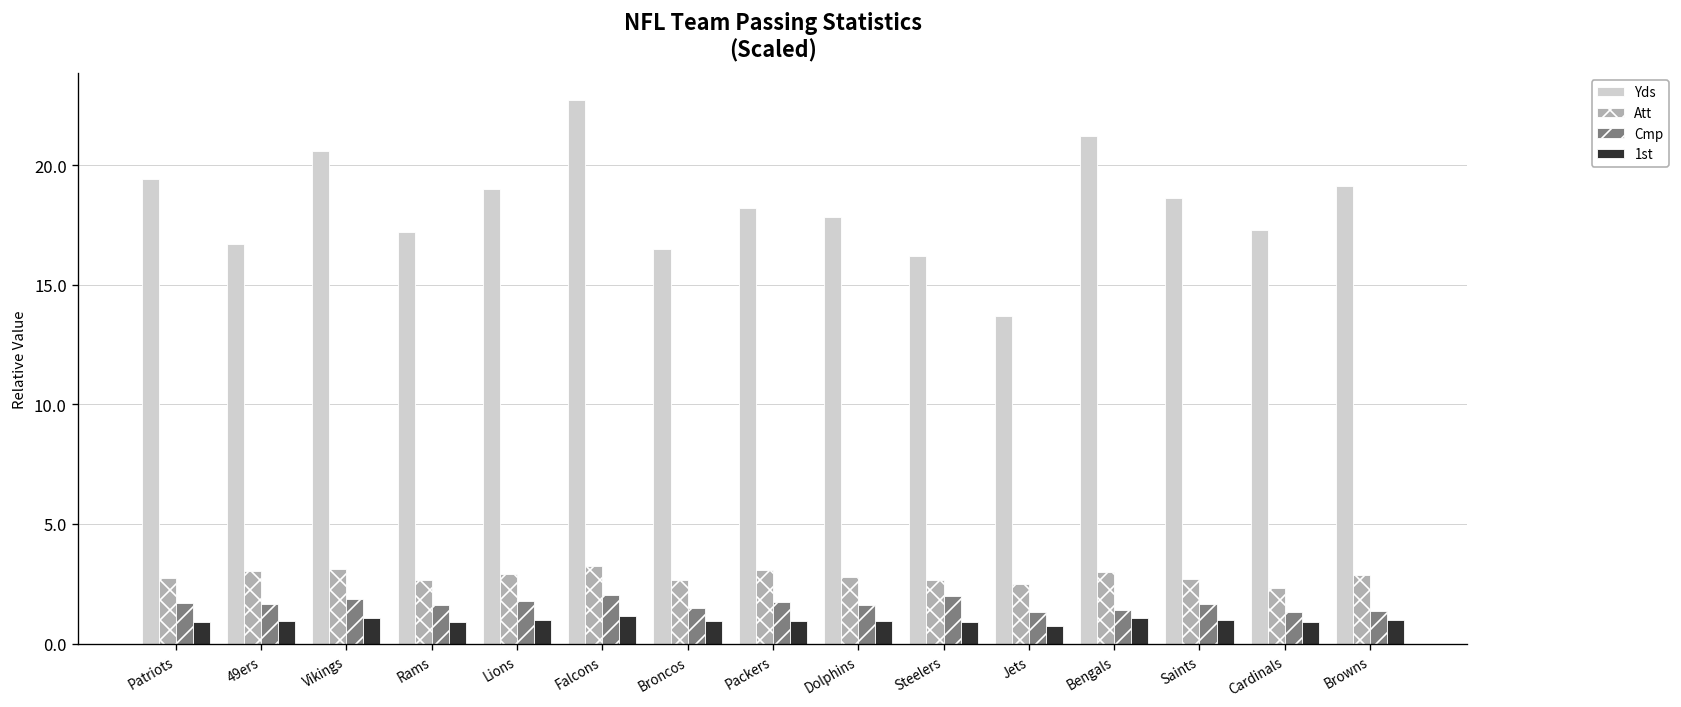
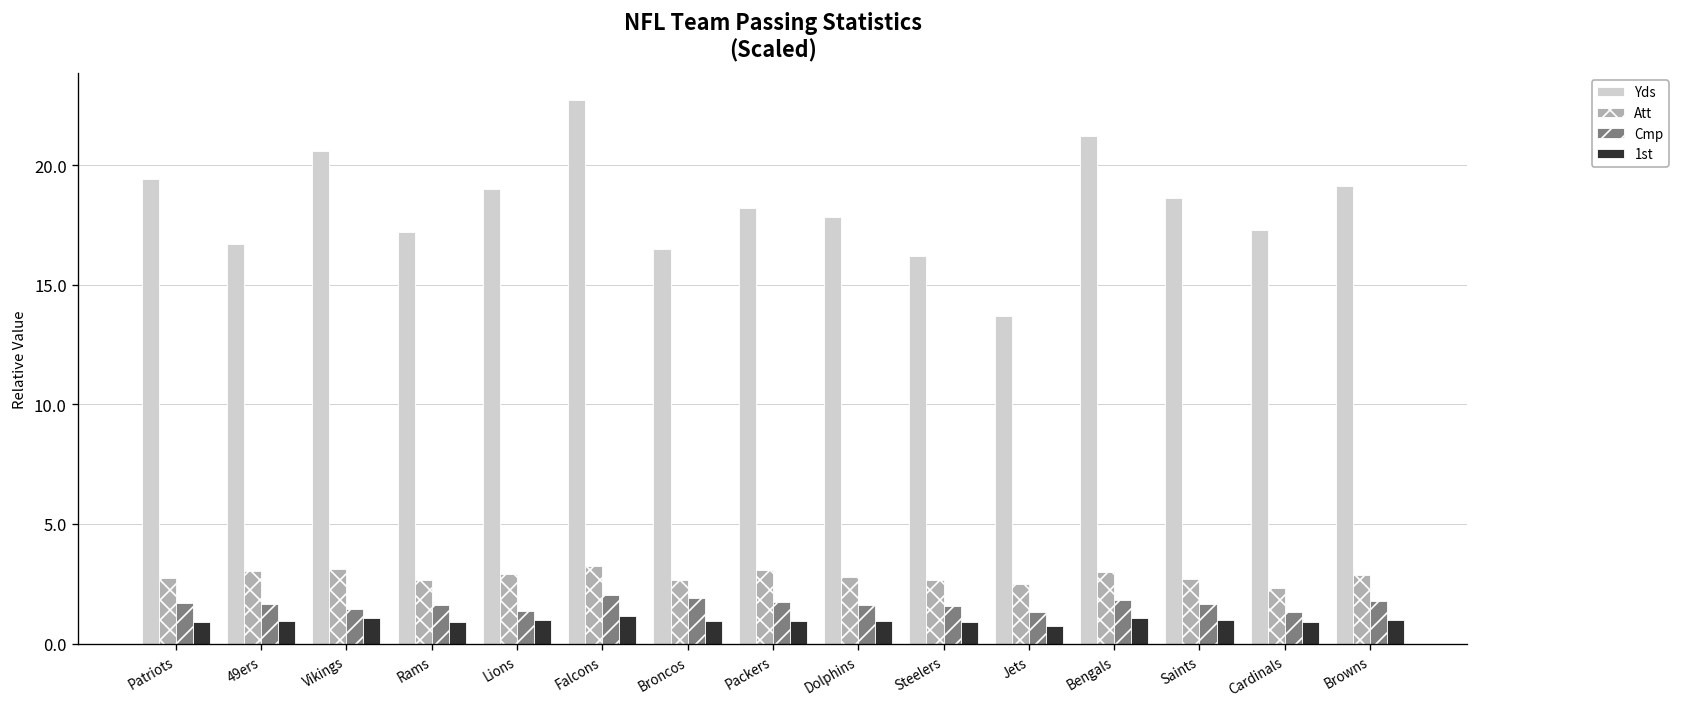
Cmp, Vikings: 1.8 -> 1.4
Cmp, Lions: 1.8 -> 1.4
Cmp, Broncos: 1.5 -> 1.9
Cmp, Steelers: 2.0 -> 1.6
Cmp, Bengals: 1.4 -> 1.8
Cmp, Browns: 1.4 -> 1.8
